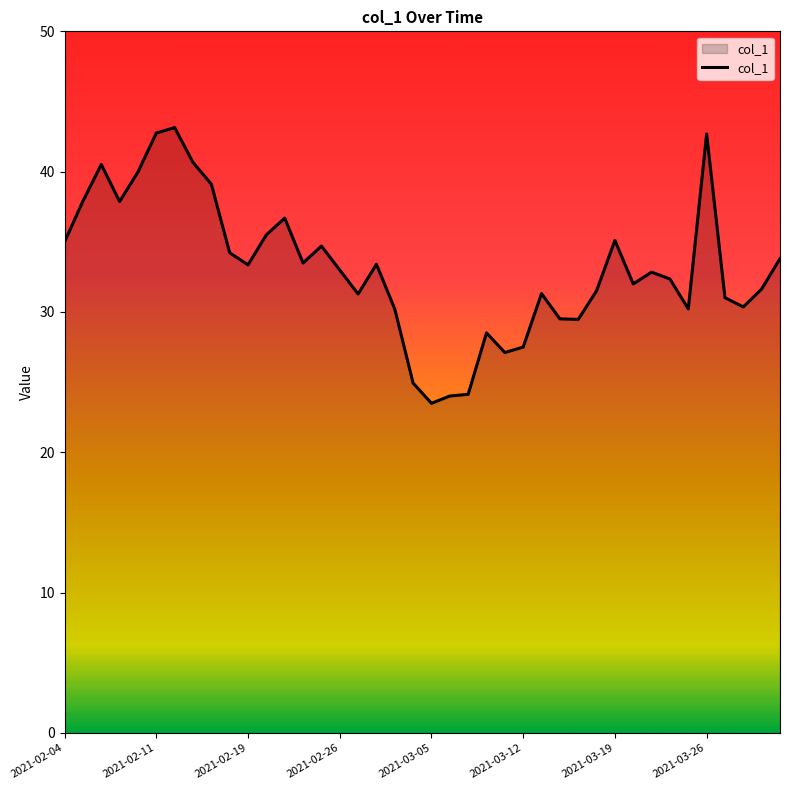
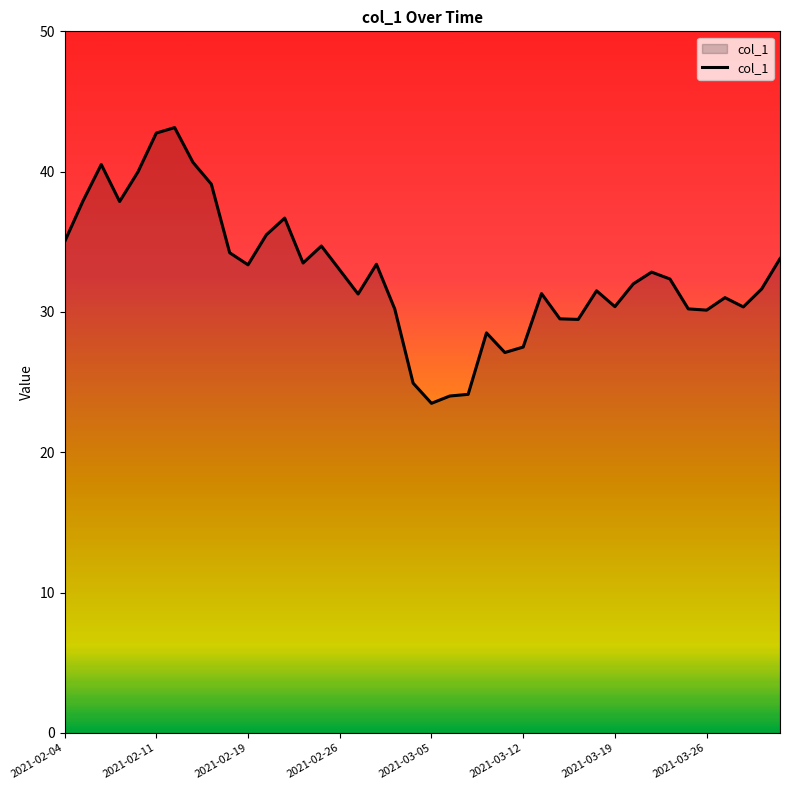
2021-03-19: 35.1 -> 30.4
2021-03-26: 42.7 -> 30.1
